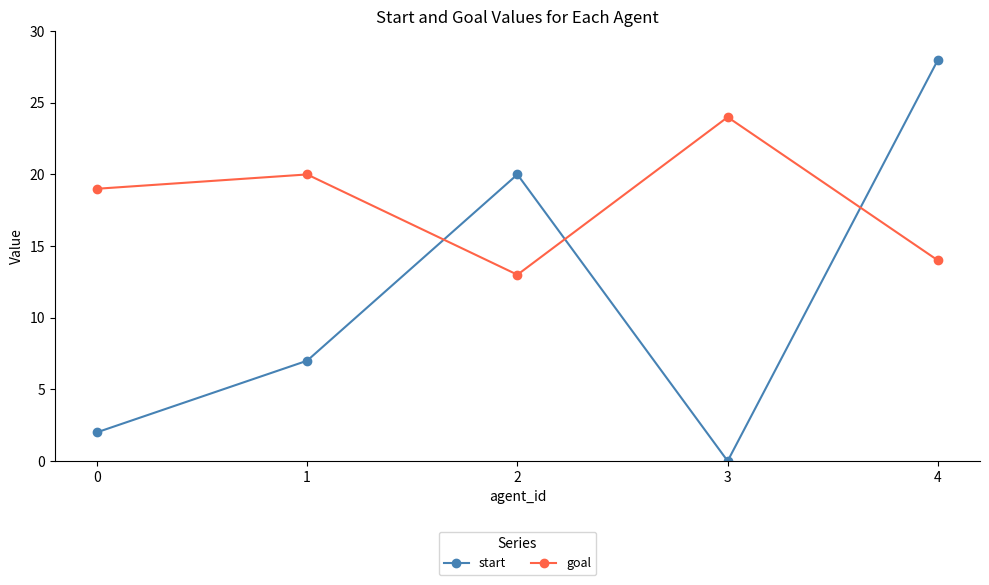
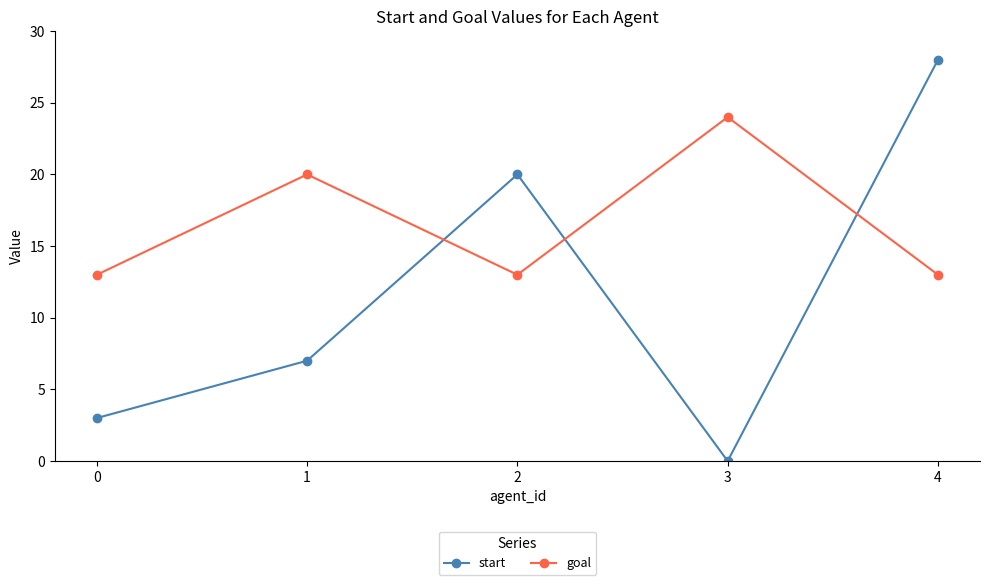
start, 0: 2 -> 3
goal, 0: 19 -> 13
goal, 4: 14 -> 13
